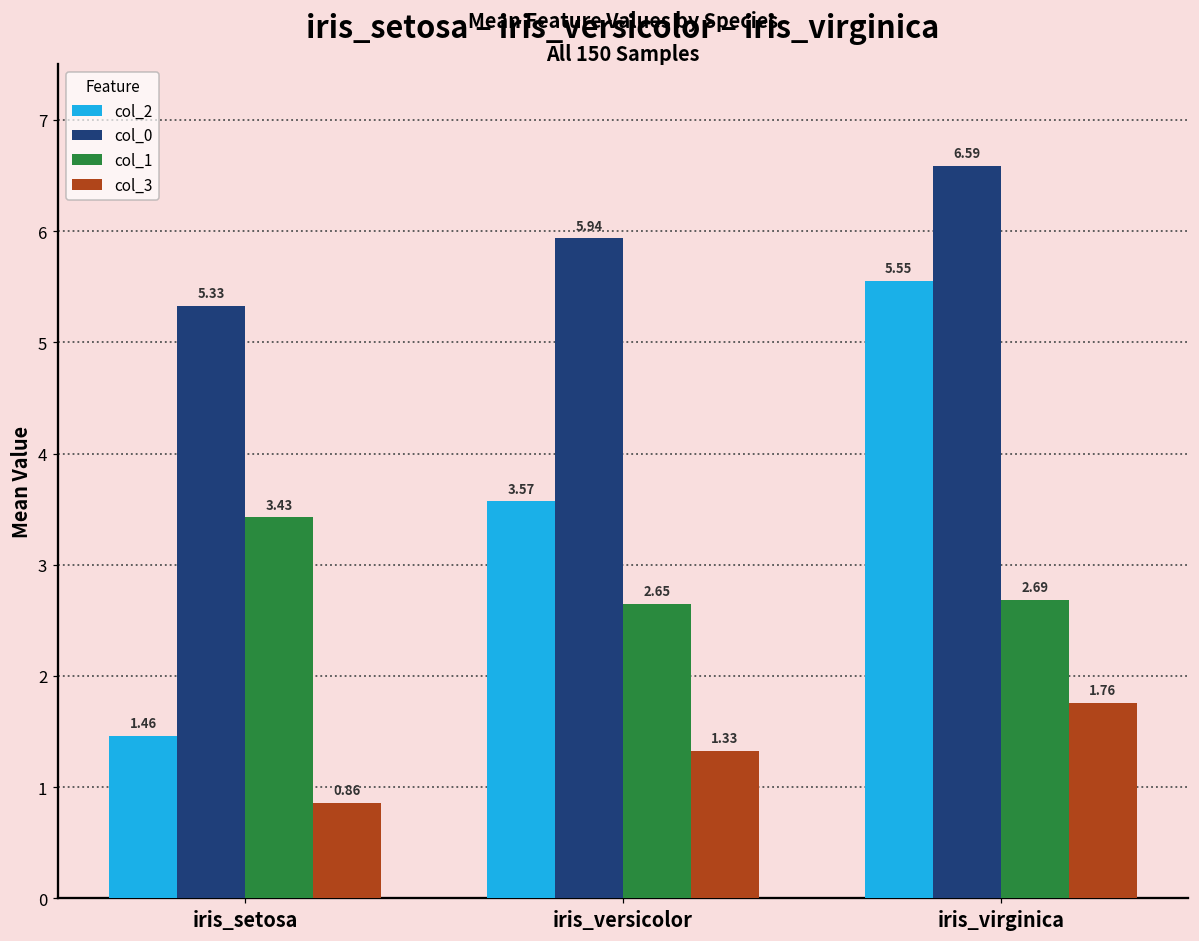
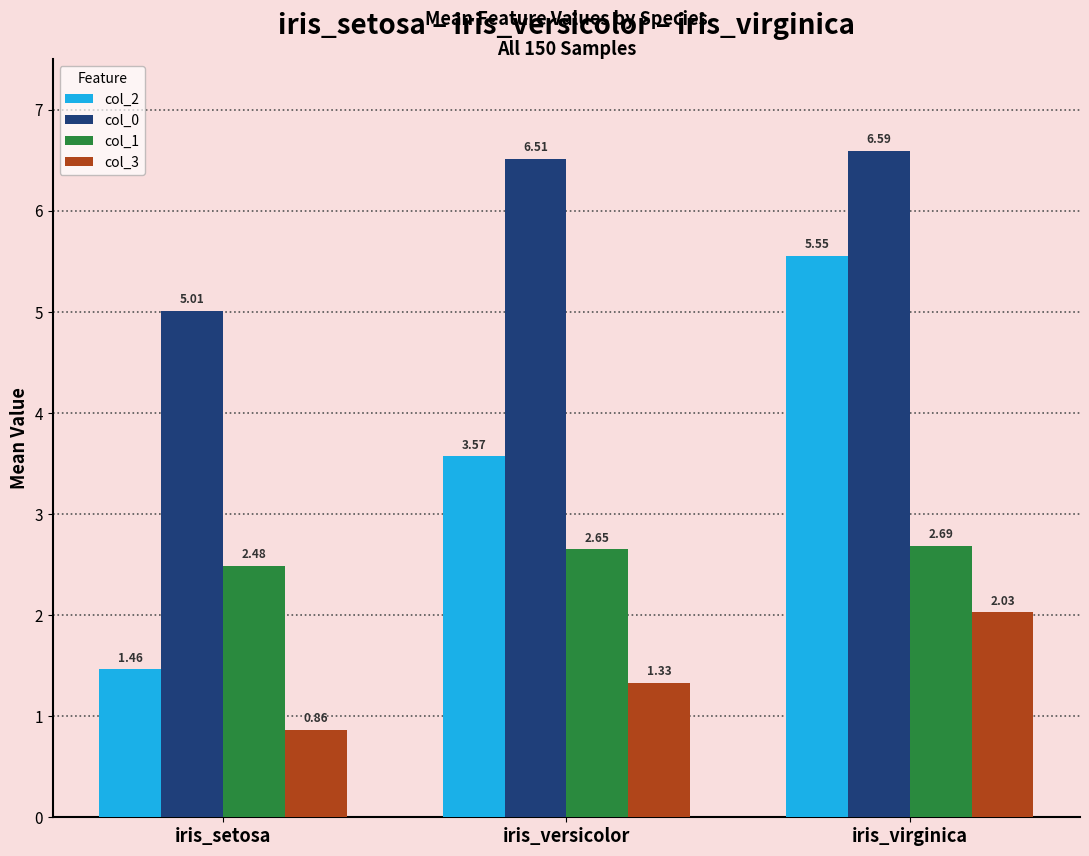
col_0, iris_setosa: 5.33 -> 5.01
col_1, iris_setosa: 3.43 -> 2.48
col_0, iris_versicolor: 5.94 -> 6.51
col_3, iris_virginica: 1.76 -> 2.03
